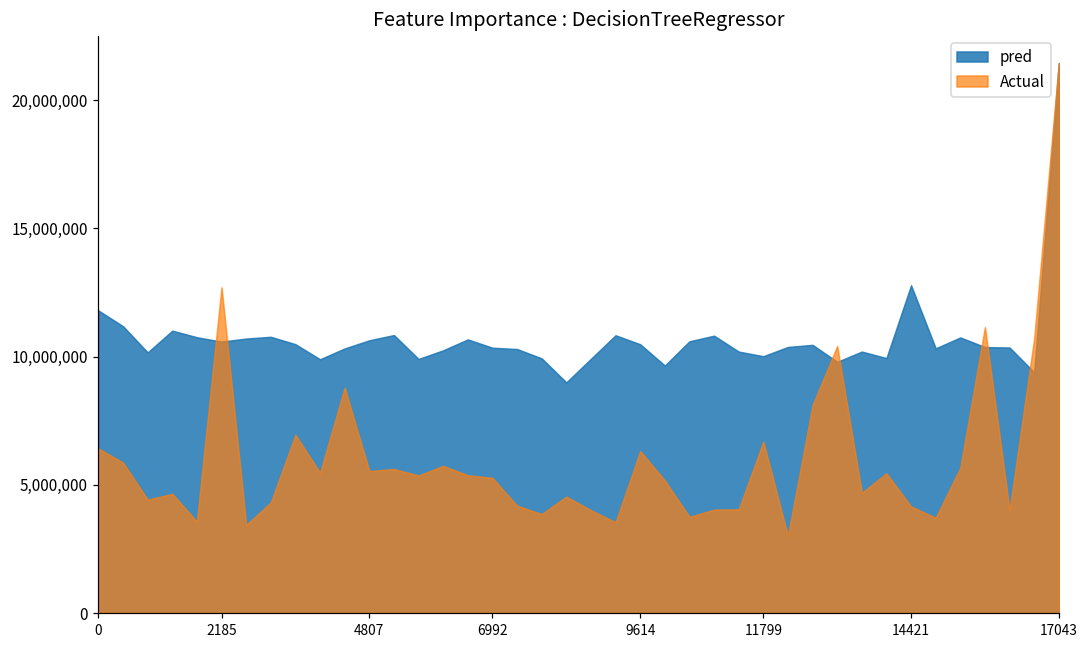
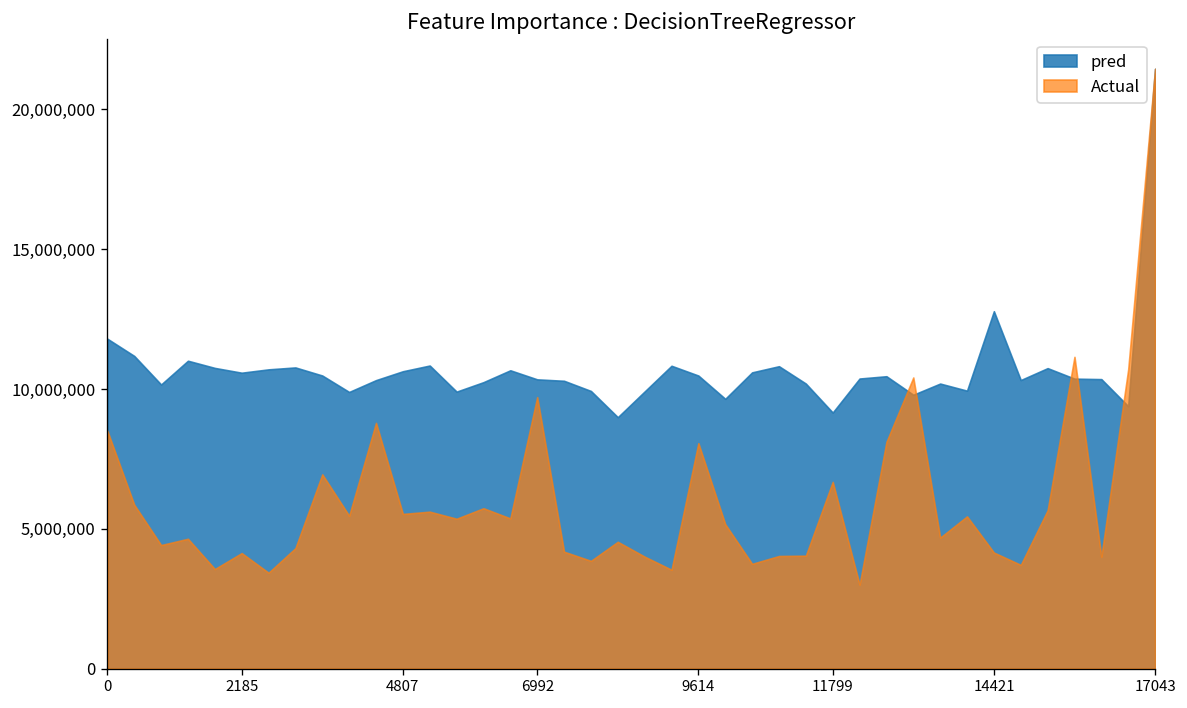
Actual, 0: 6,400,000 -> 8,500,000
Actual, 2185: 12,700,000 -> 4,100,000
Actual, 6992: 5,300,000 -> 9,700,000
Actual, 9614: 6,300,000 -> 8,100,000
pred, 11799: 10,000,000 -> 9,200,000
